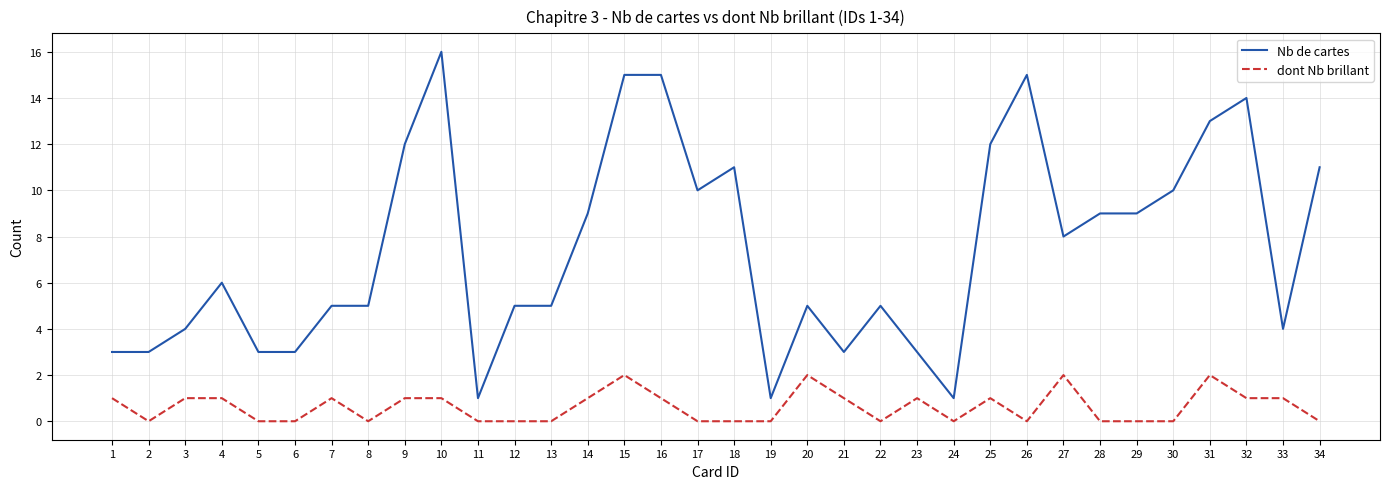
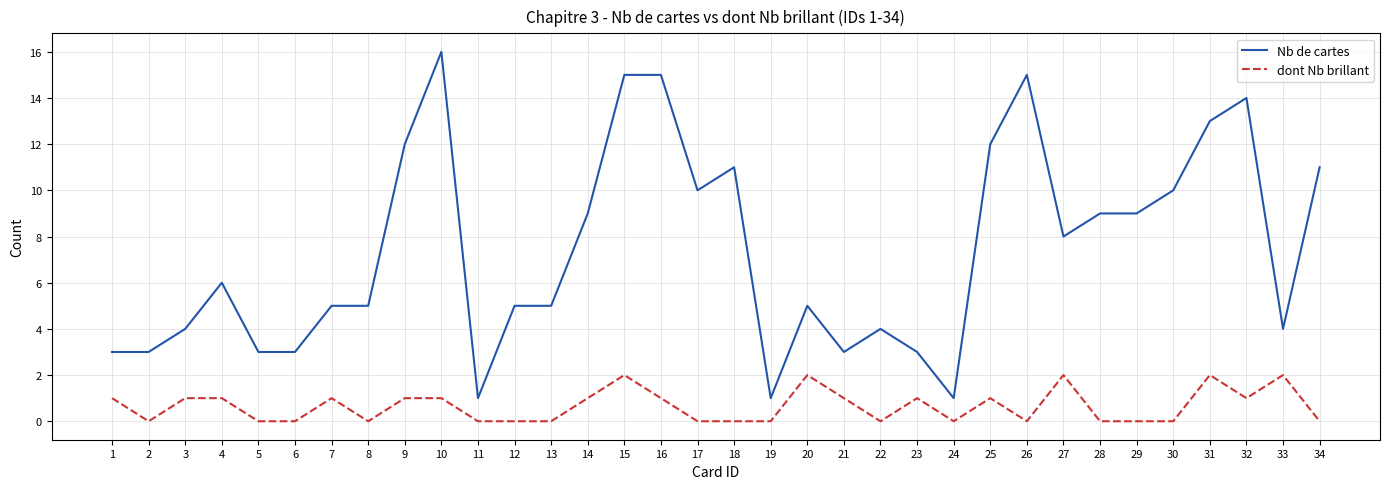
Nb de cartes, 22: 5 -> 4
dont Nb brillant, 33: 1 -> 2
